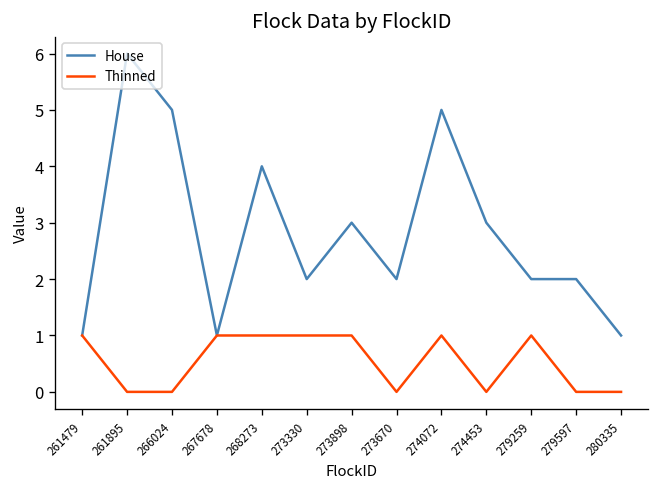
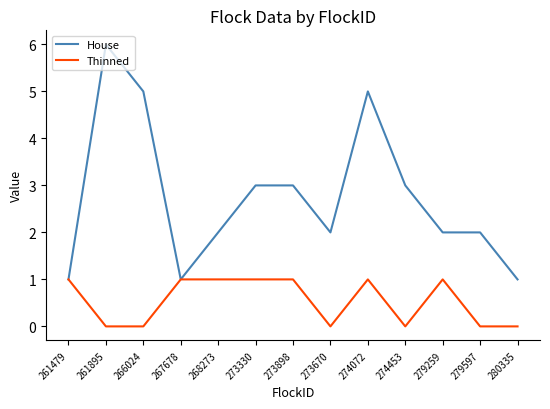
House, 268273: 4 -> 2
House, 273330: 2 -> 3
